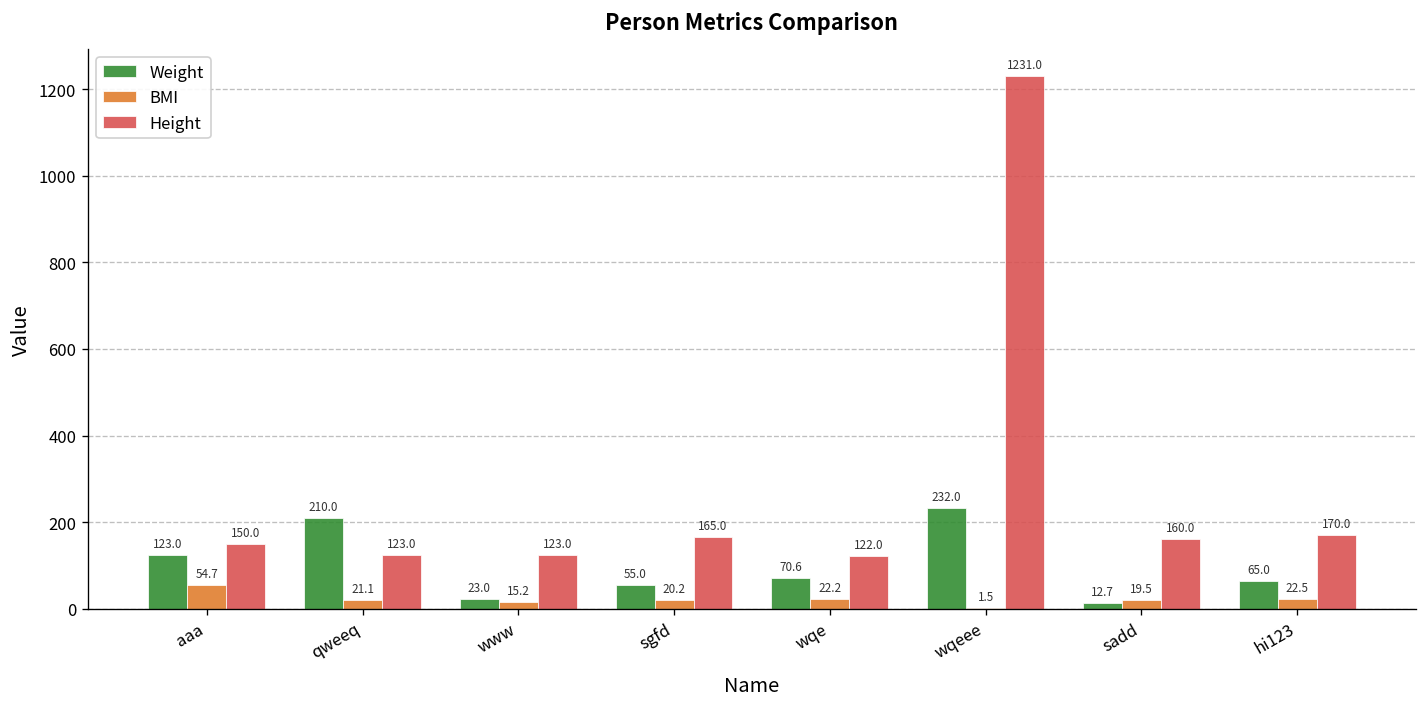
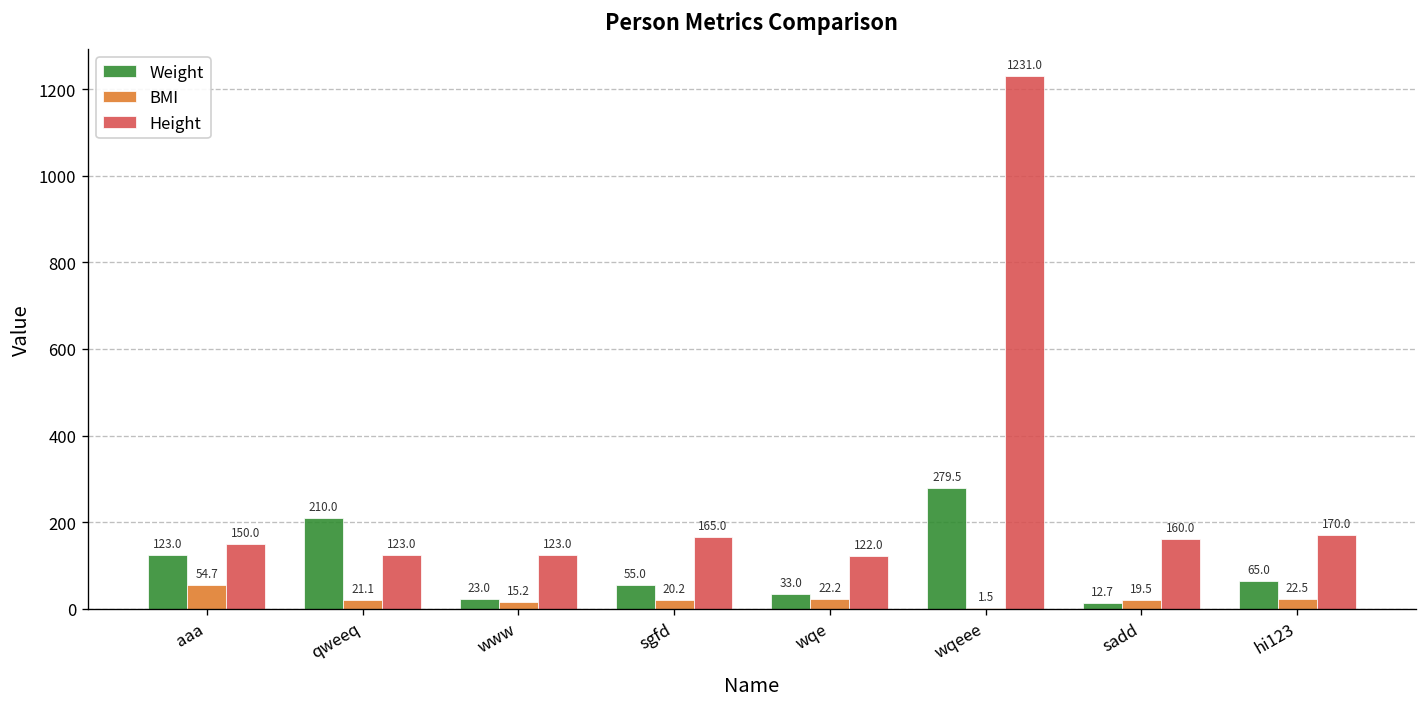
Weight, wqe: 70.6 -> 33.0
Weight, wqeee: 232.0 -> 279.5
